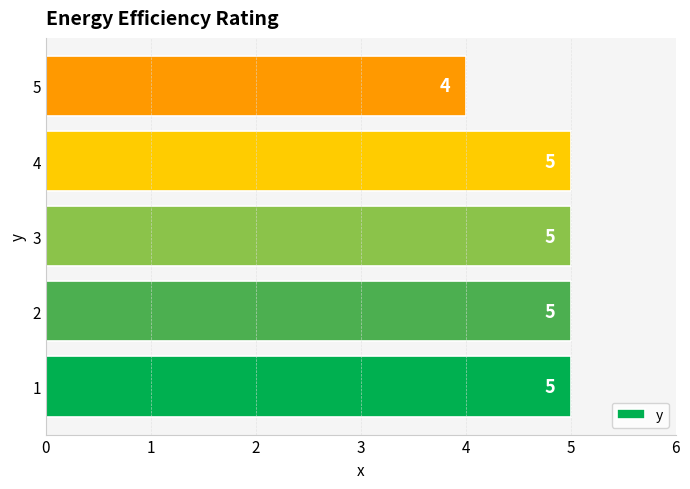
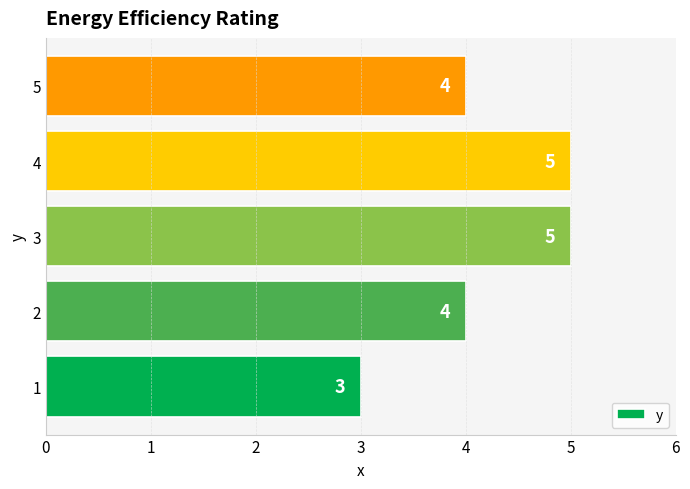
2: 5 -> 4
1: 5 -> 3
